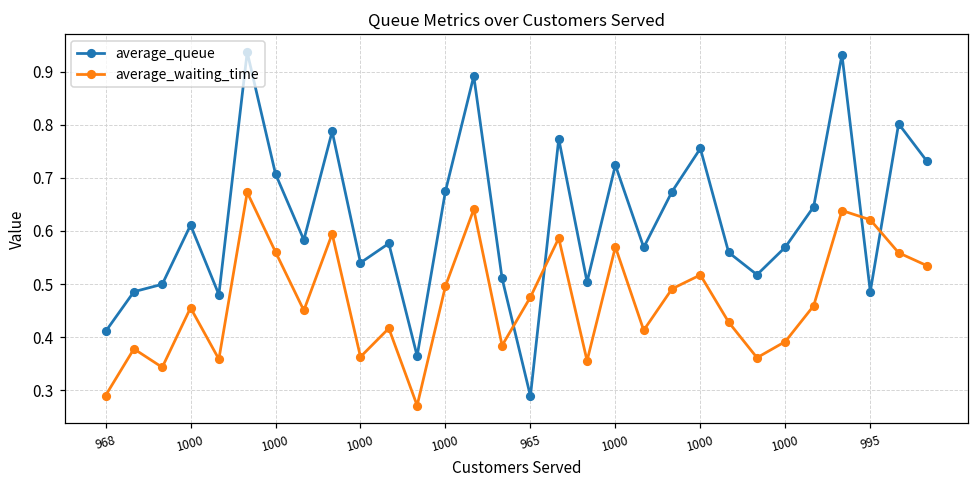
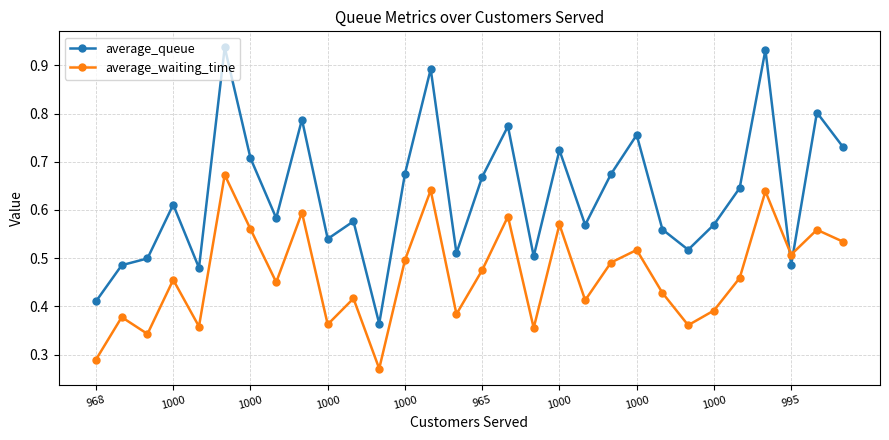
average_queue, 965: 0.29 -> 0.67
average_waiting_time, 995: 0.62 -> 0.51
